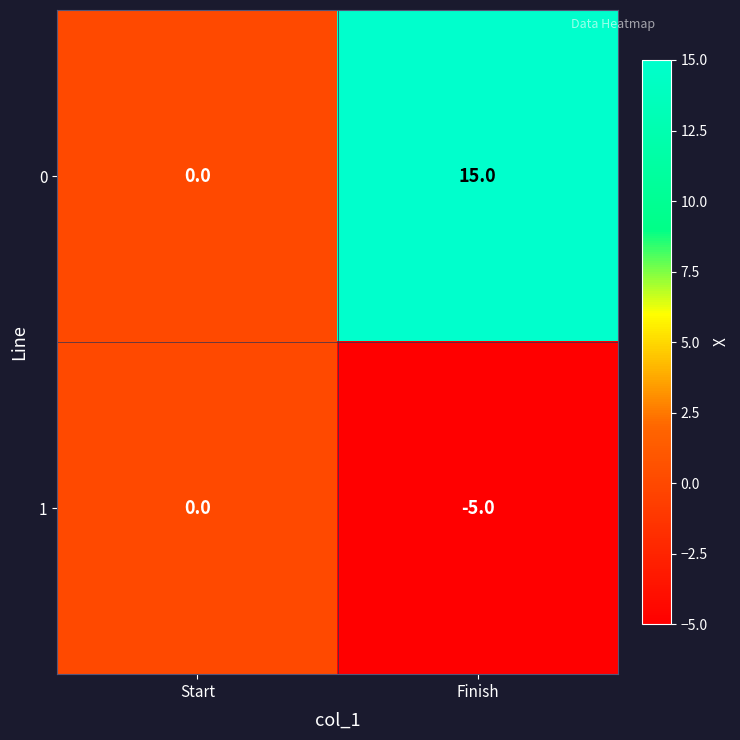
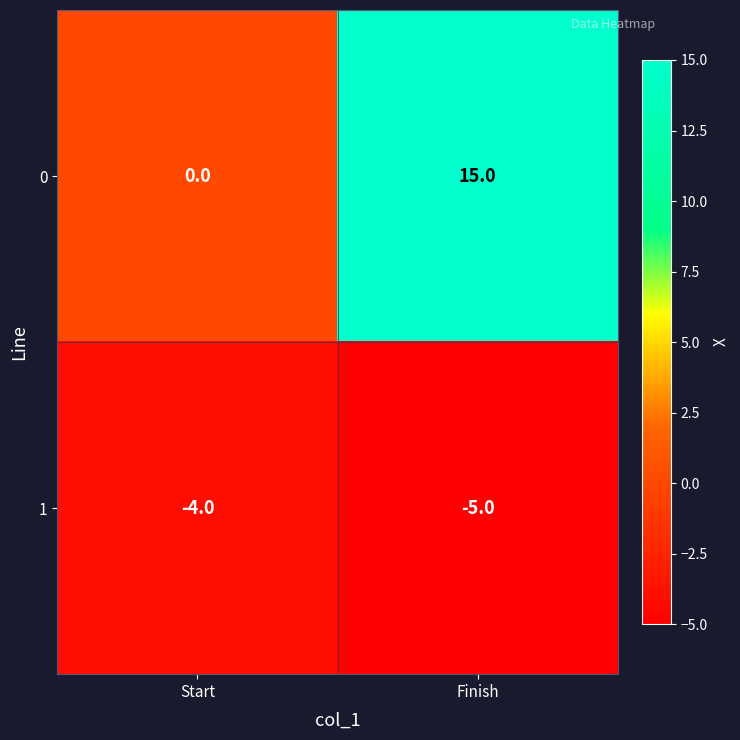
1, Start: 0.0 -> -4.0
